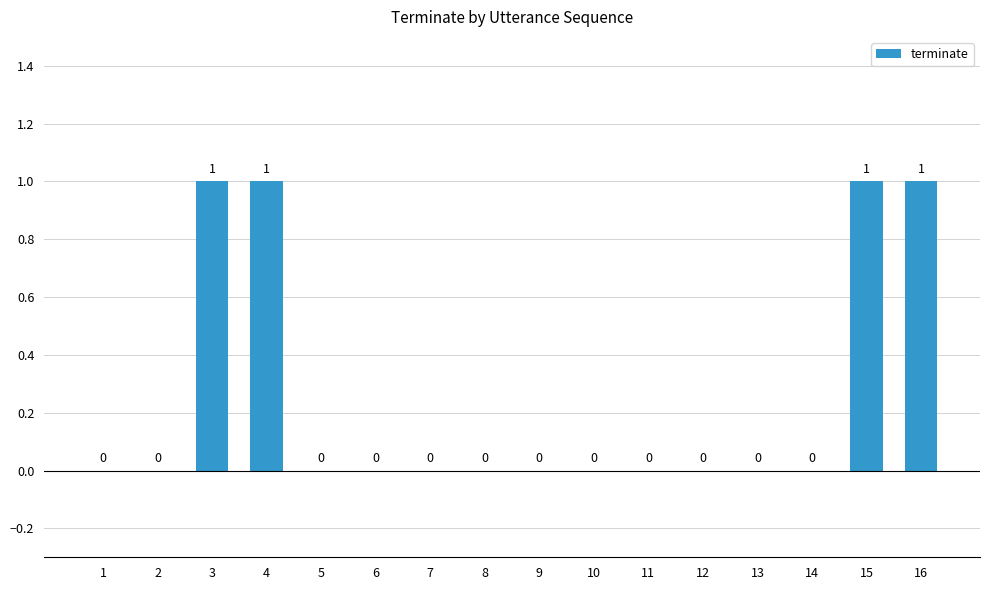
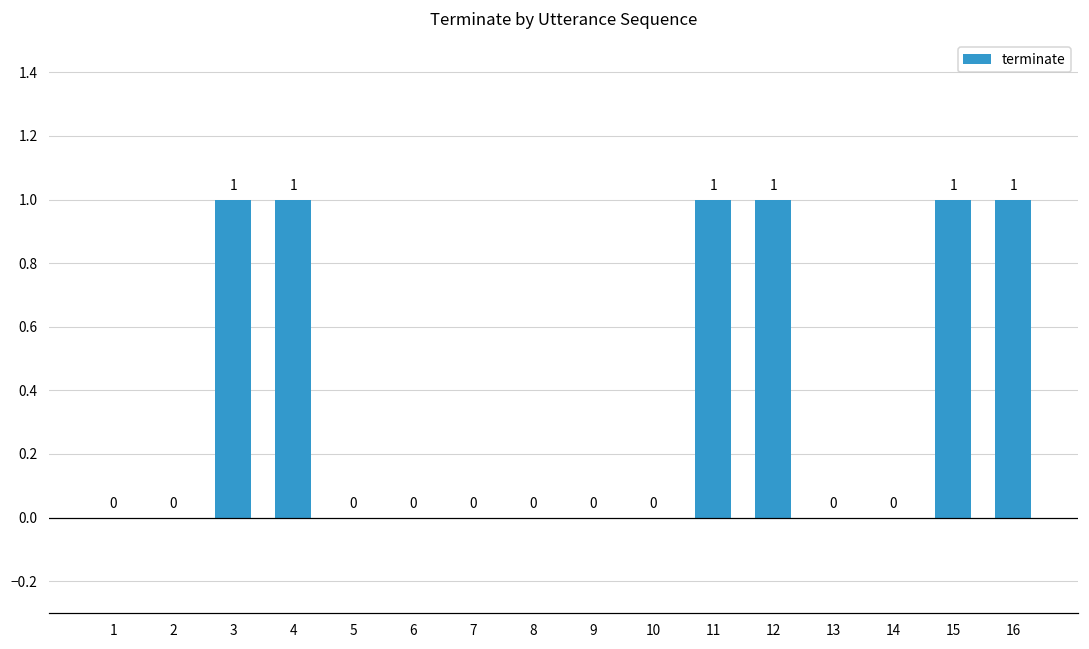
11: 0 -> 1
12: 0 -> 1
